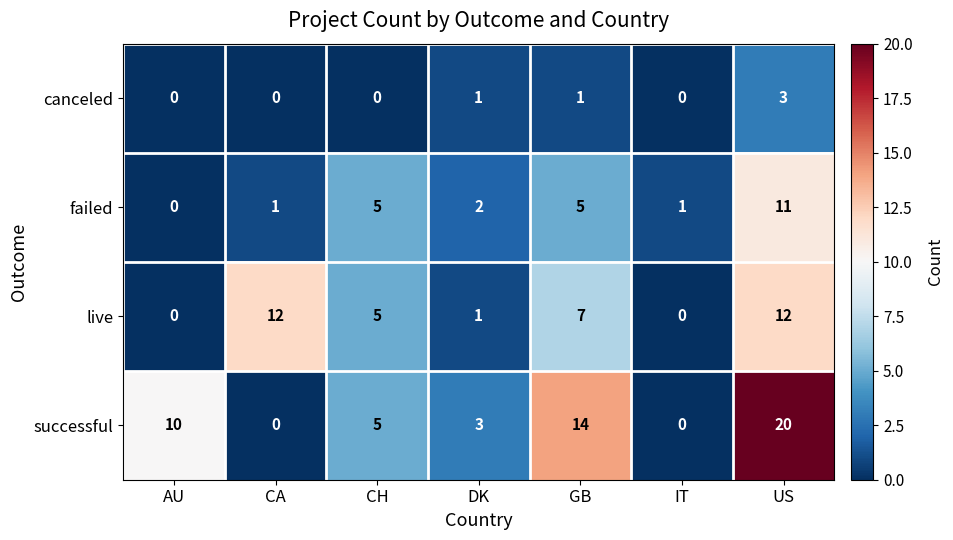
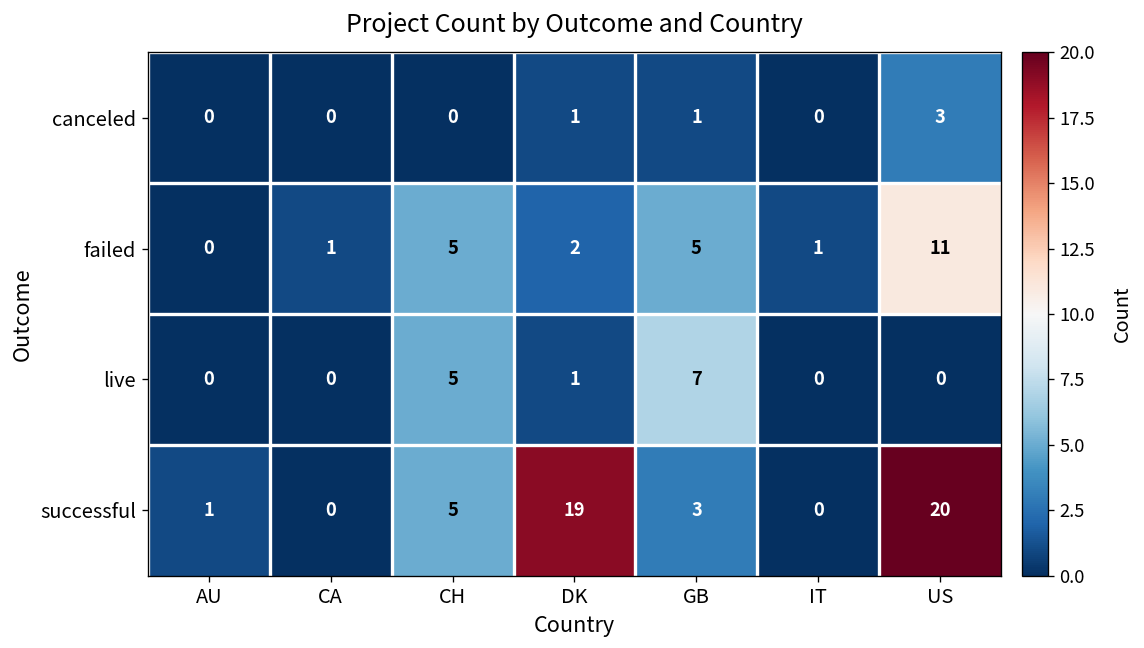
live, CA: 12 -> 0
live, US: 12 -> 0
successful, AU: 10 -> 1
successful, DK: 3 -> 19
successful, GB: 14 -> 3
